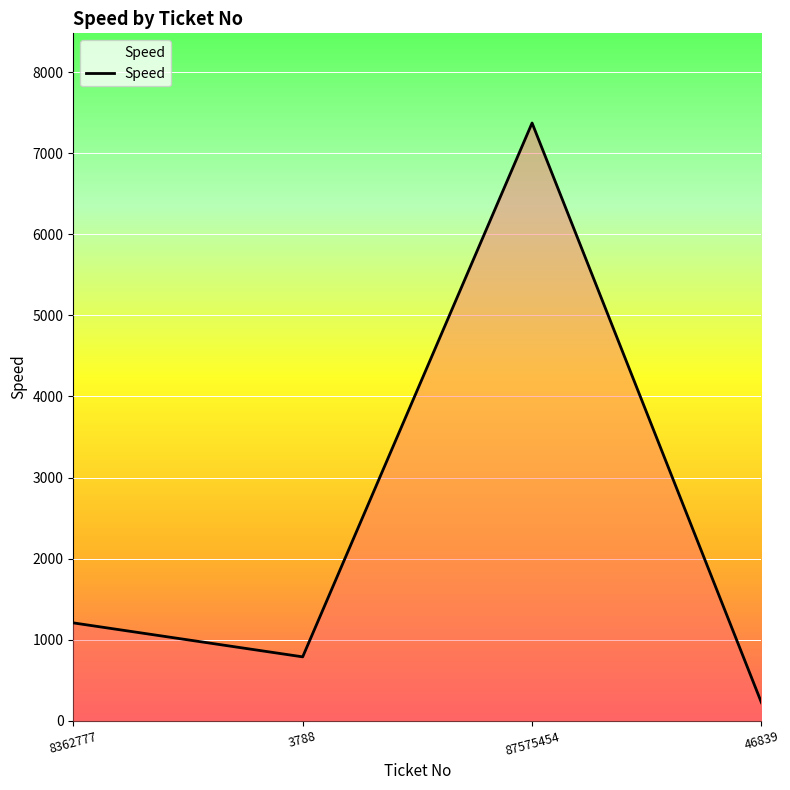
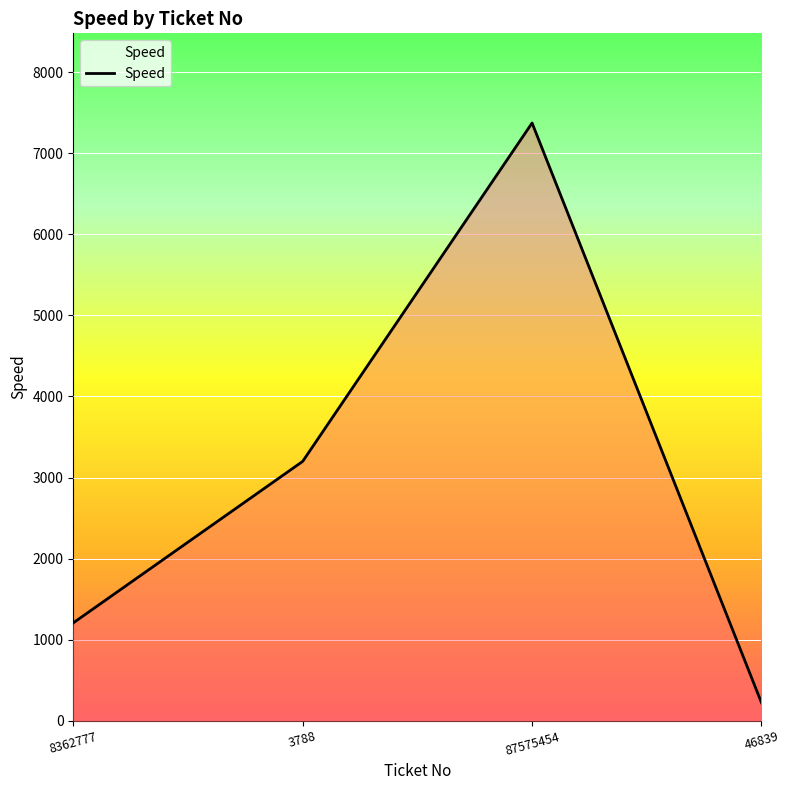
3788: 800 -> 3200
